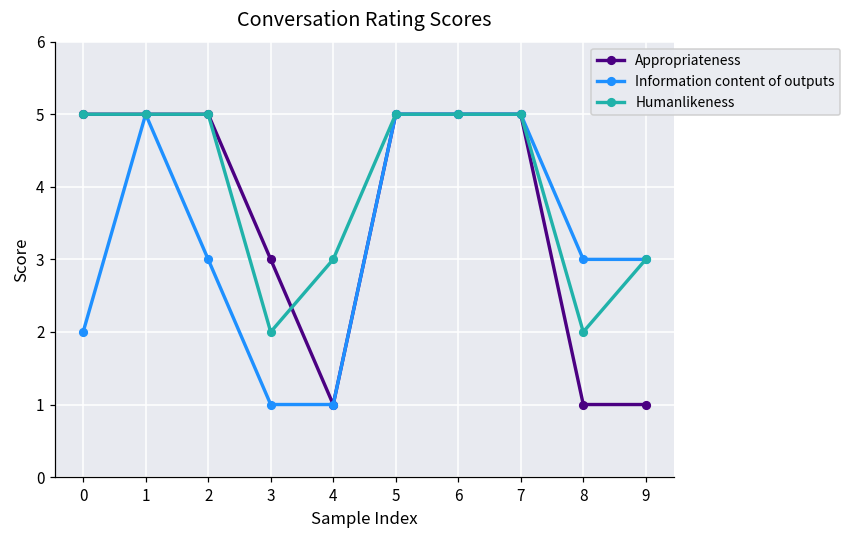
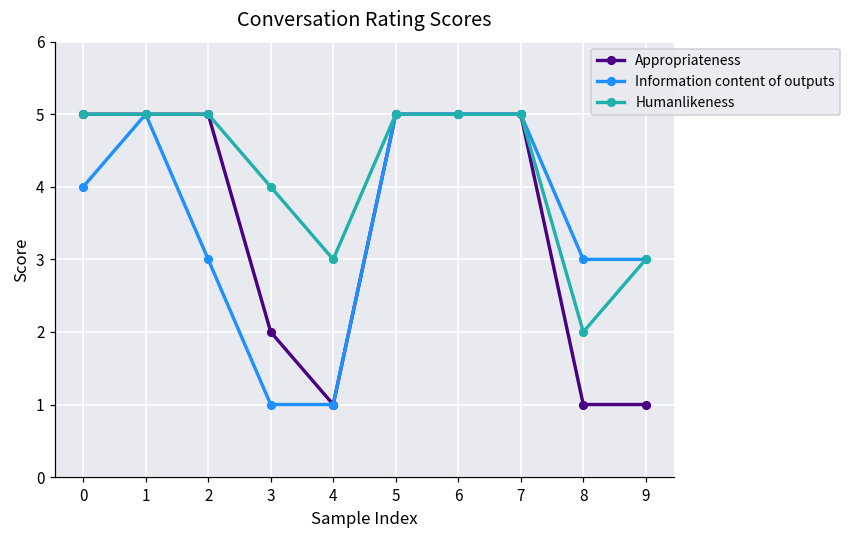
Information content of outputs, 0: 2 -> 4
Appropriateness, 3: 3 -> 2
Humanlikeness, 3: 2 -> 4
